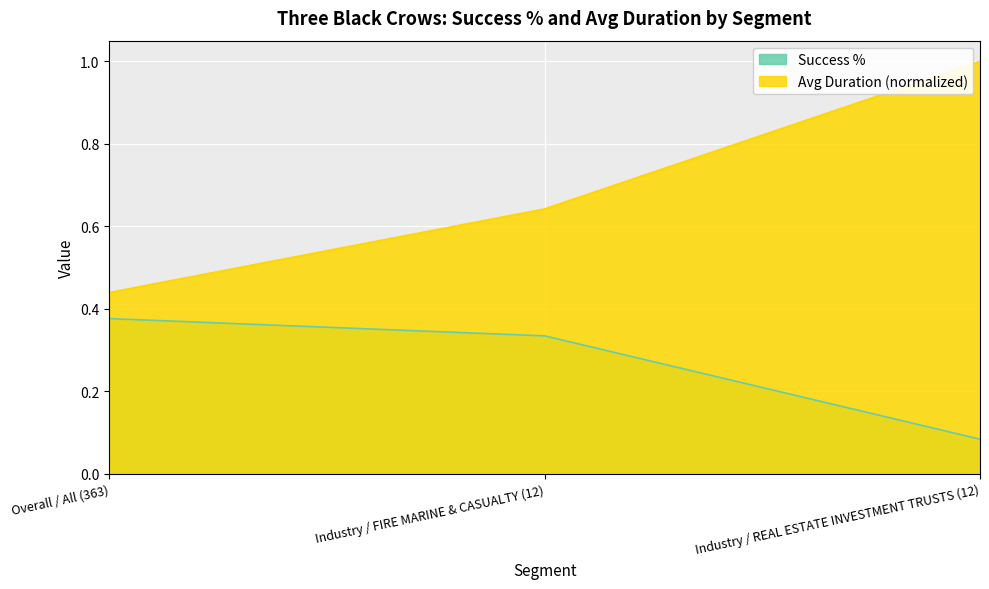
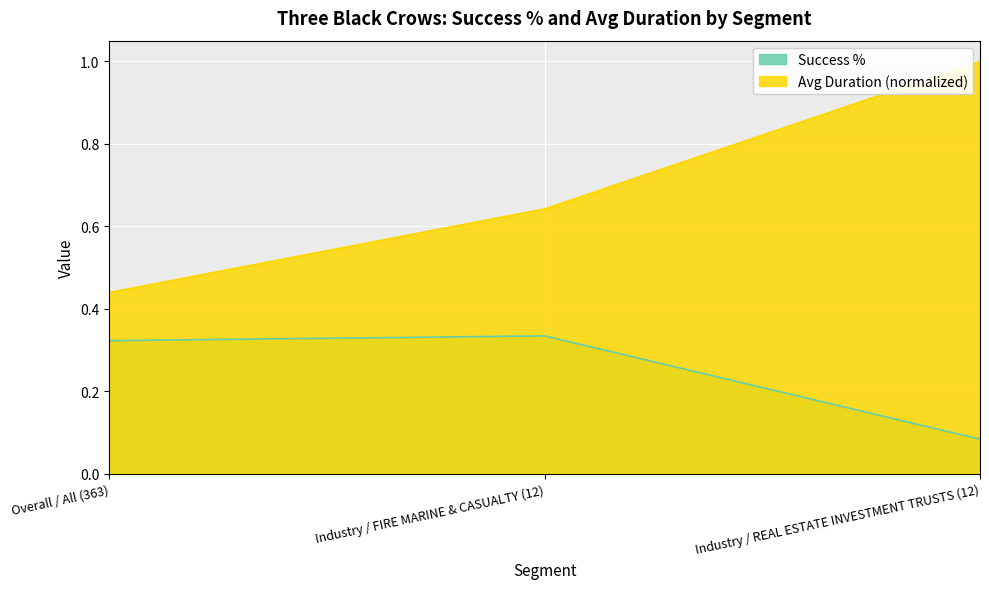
Success %, Overall / All (363): 0.38 -> 0.32
